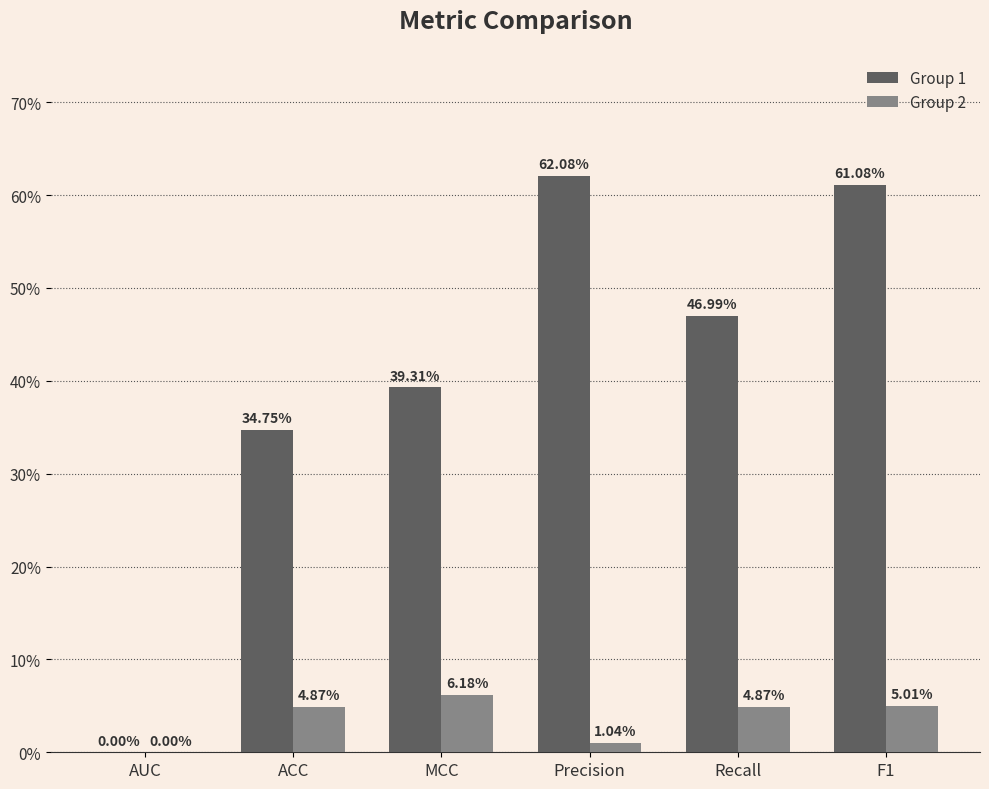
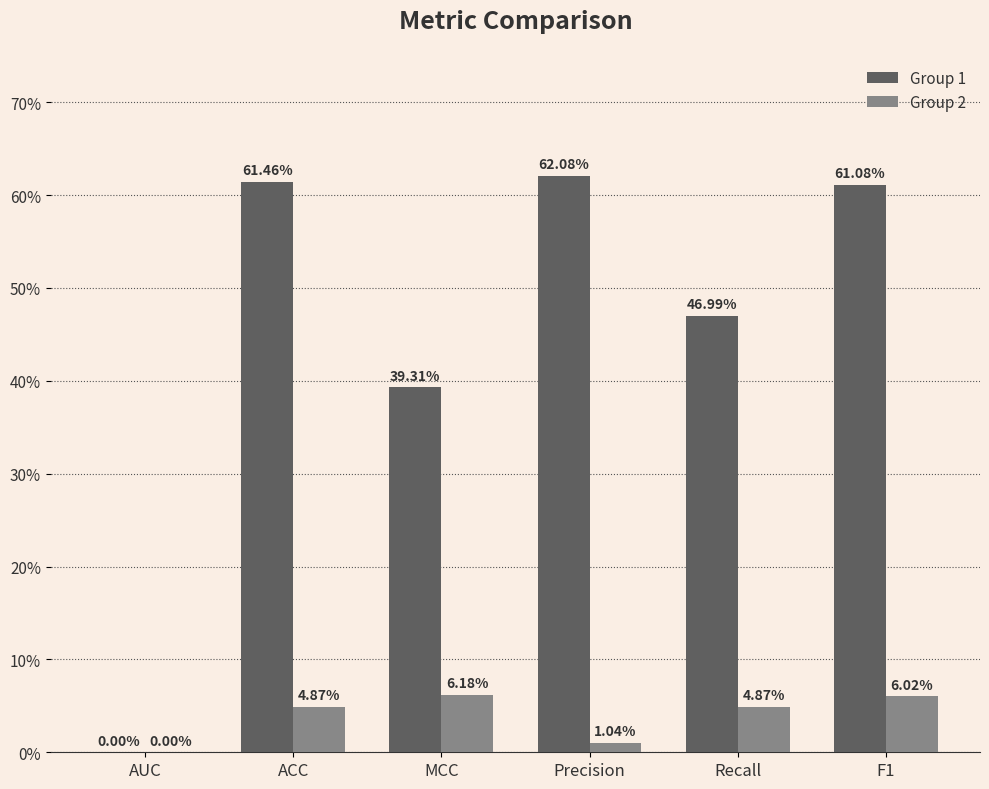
Group 1, ACC: 34.75% -> 61.46%
Group 2, F1: 5.01% -> 6.02%
